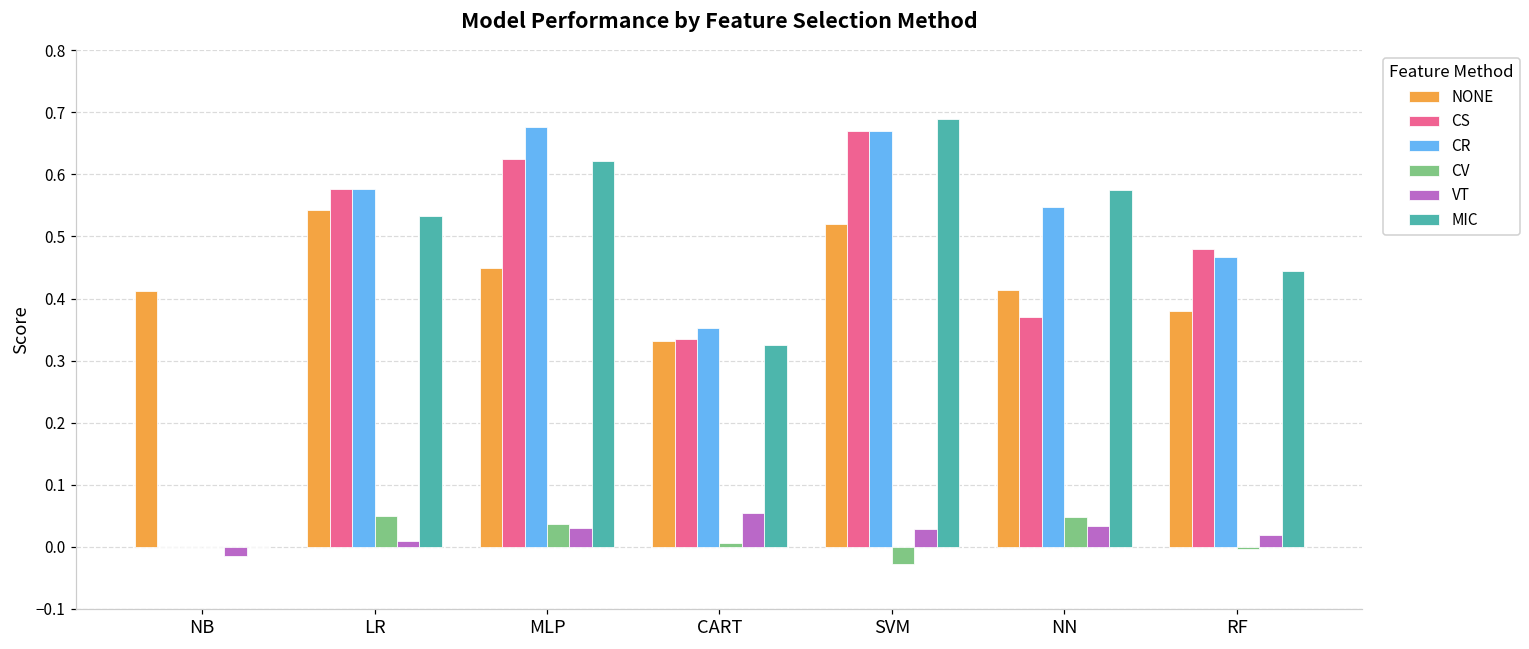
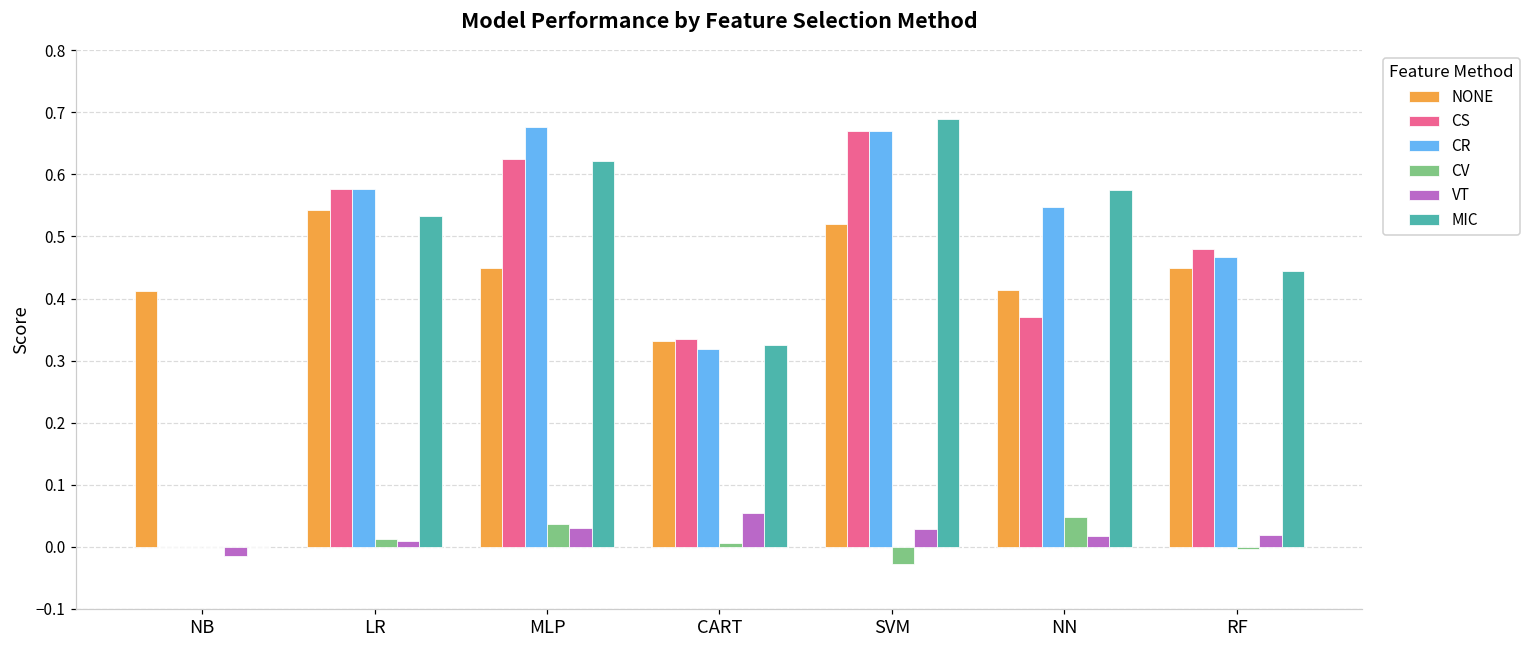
CV, LR: 0.05 -> 0.01
CR, CART: 0.35 -> 0.32
VT, NN: 0.03 -> 0.02
NONE, RF: 0.38 -> 0.45
